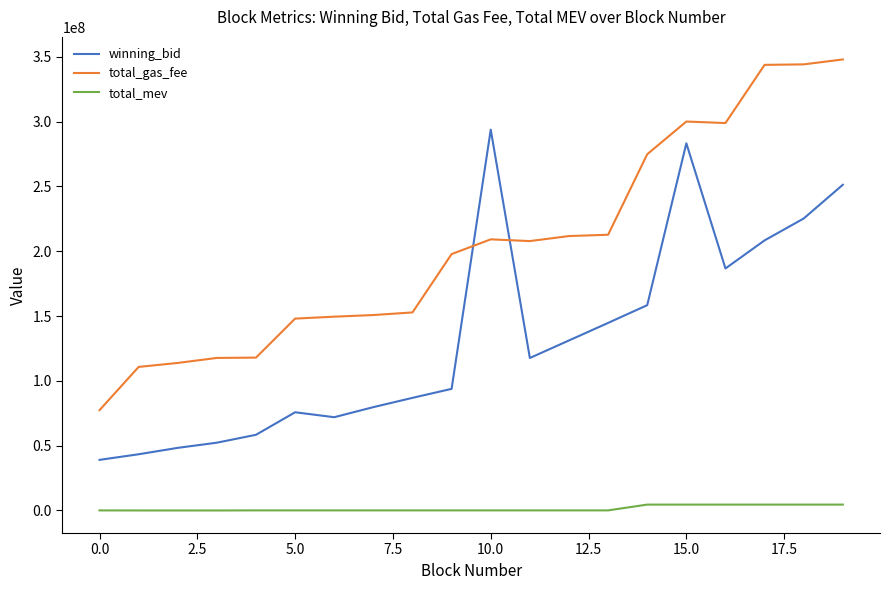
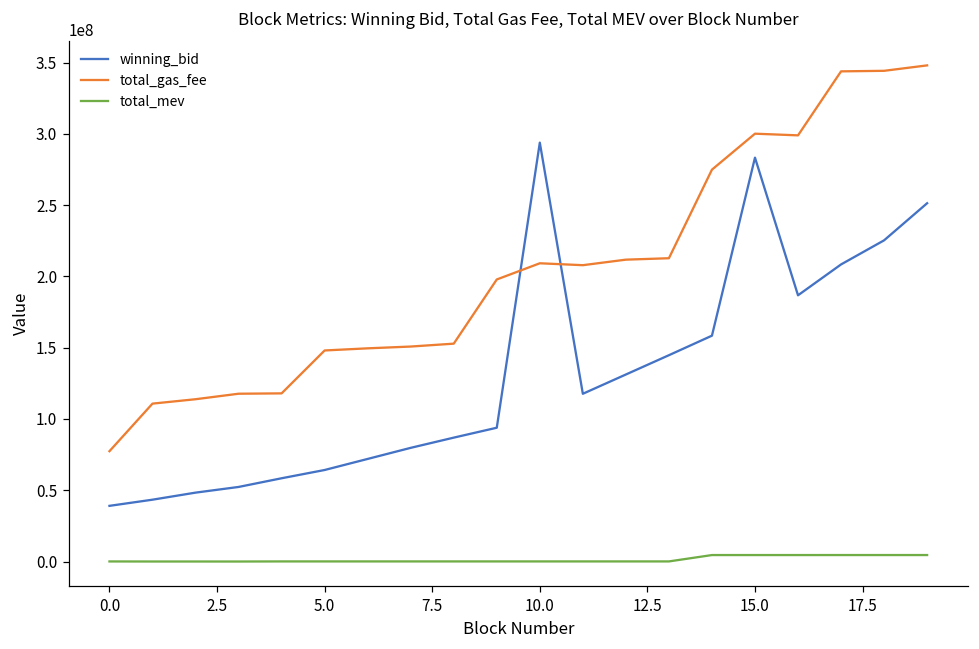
winning_bid, 5.0: 76000000 -> 64000000
